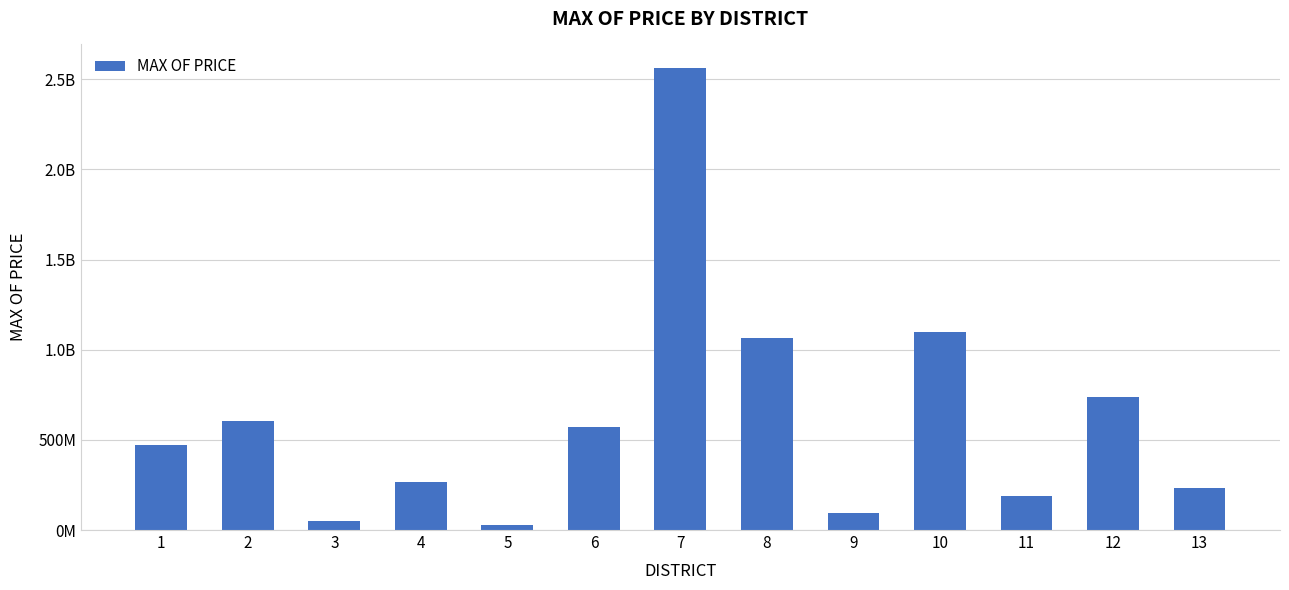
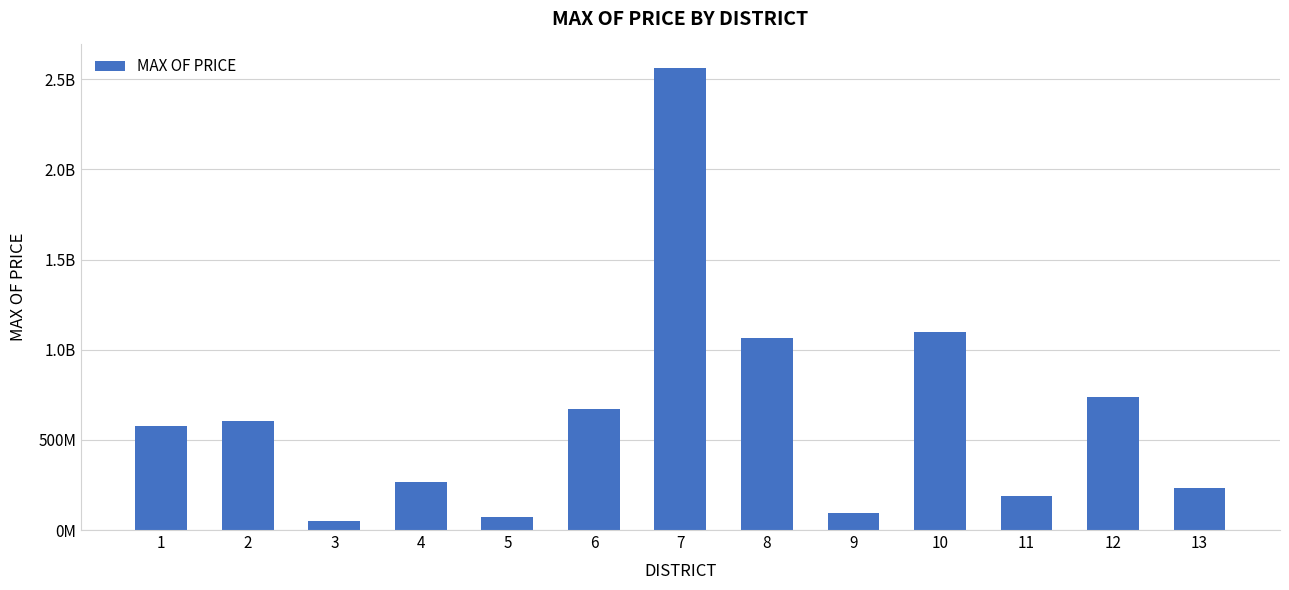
1: 470000000 -> 580000000
5: 30000000 -> 70000000
6: 570000000 -> 670000000
